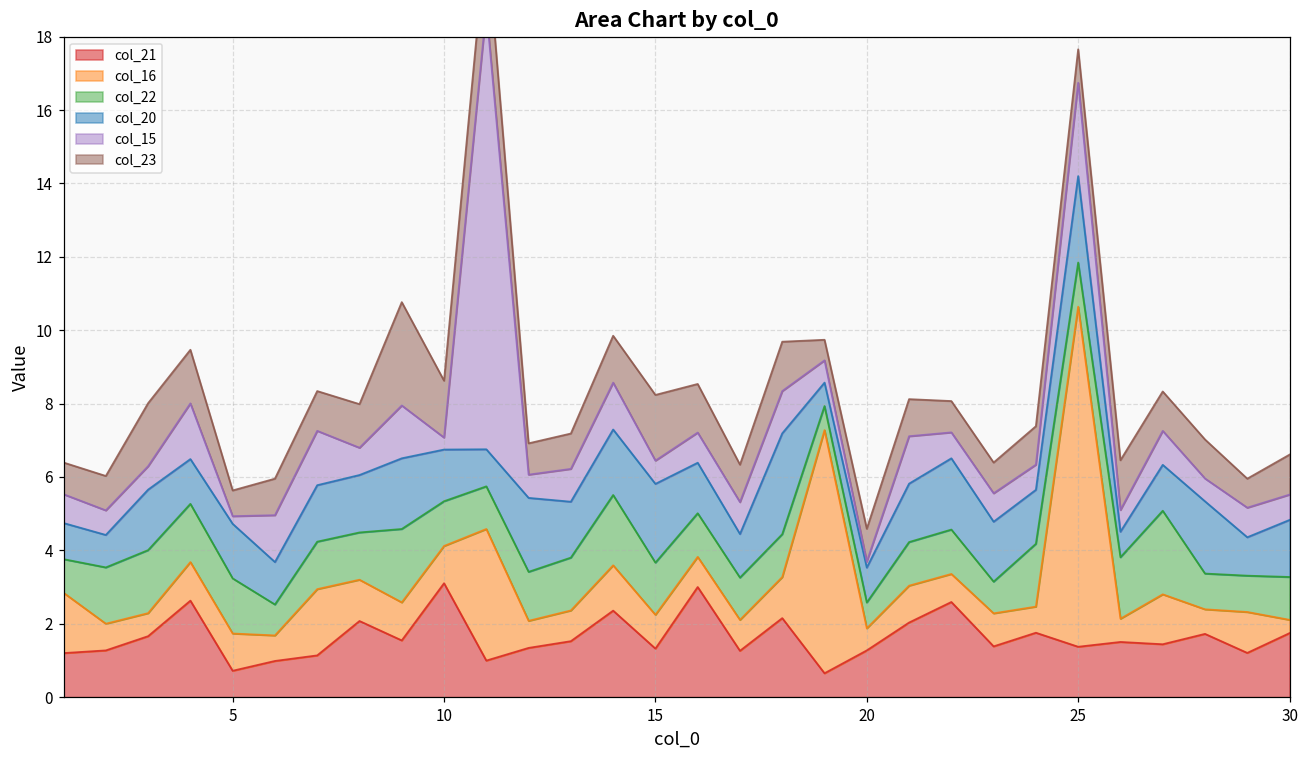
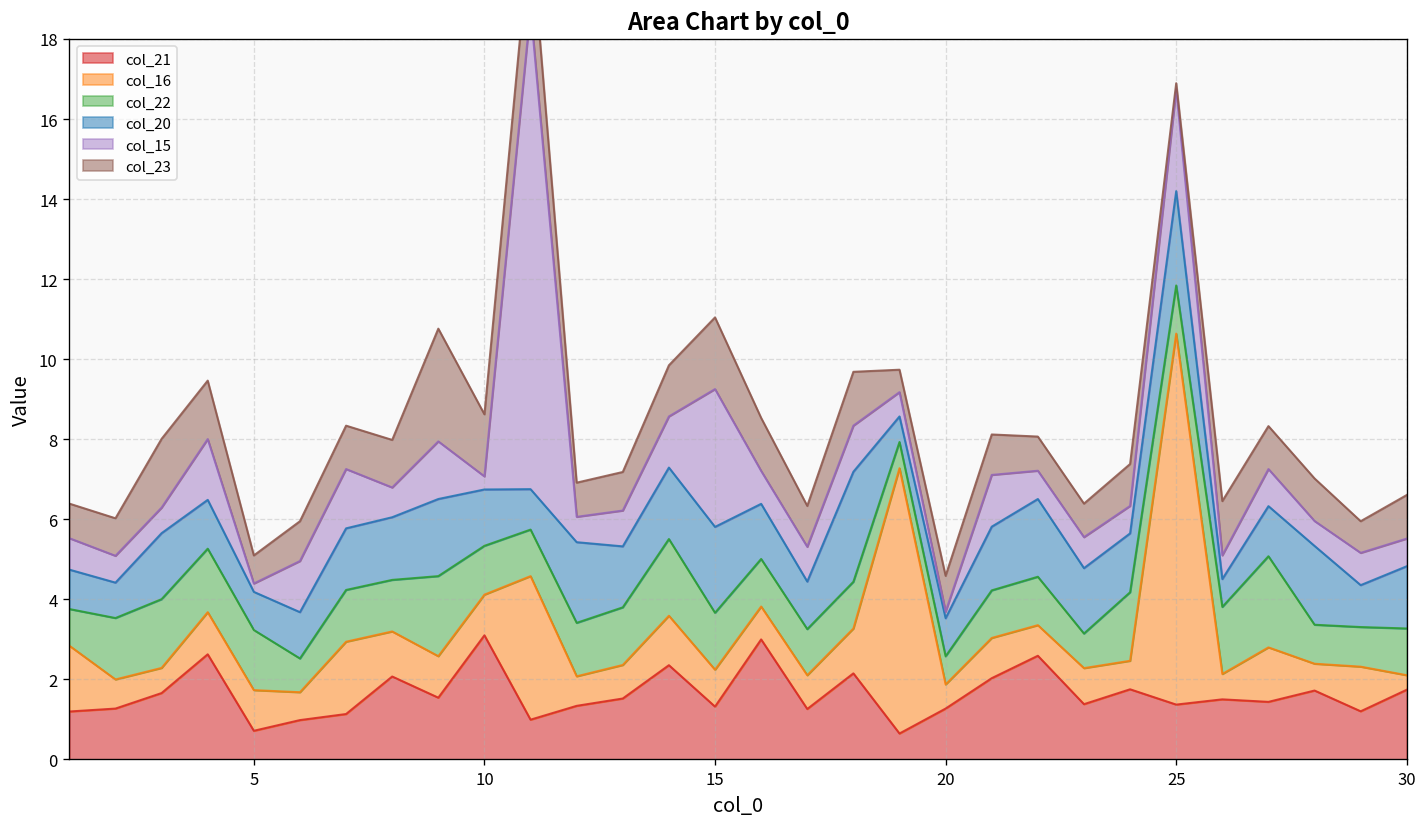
col_20, 5: 1.5 -> 1.0
col_15, 15: 0.6 -> 3.4
col_23, 25: 0.9 -> 0.2
